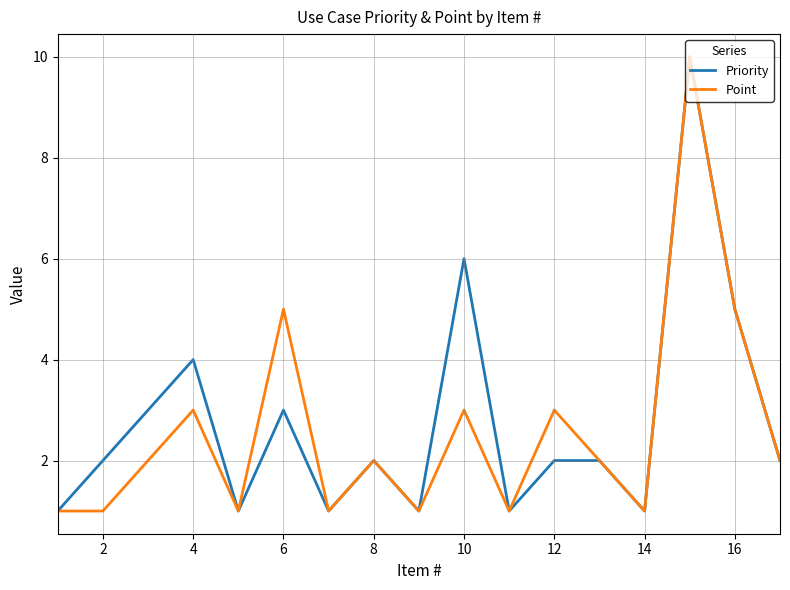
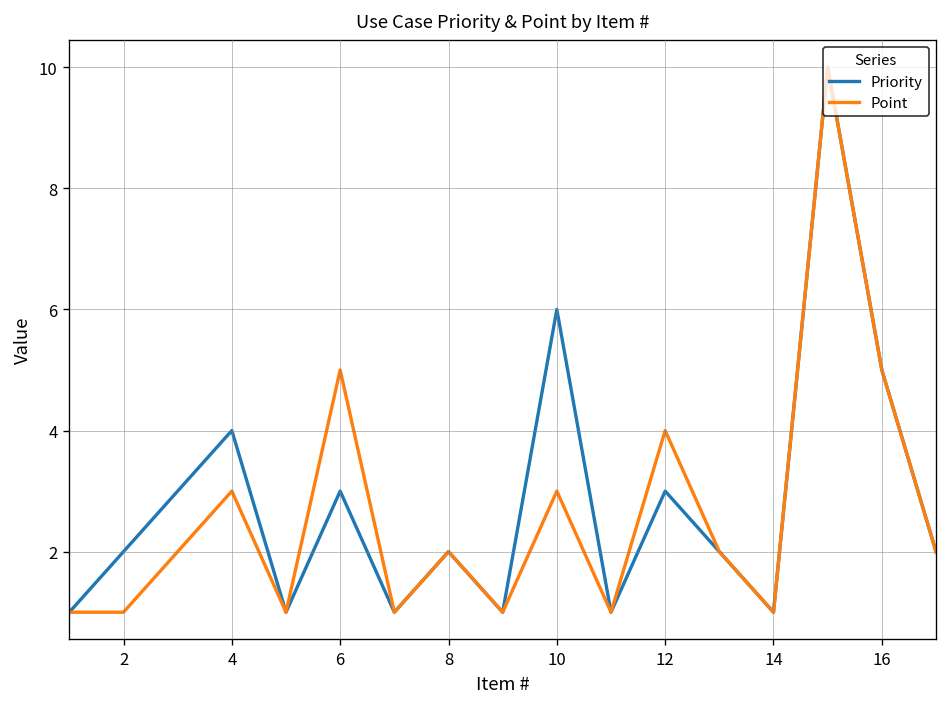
Priority, 12: 2 -> 3
Point, 12: 3 -> 4
